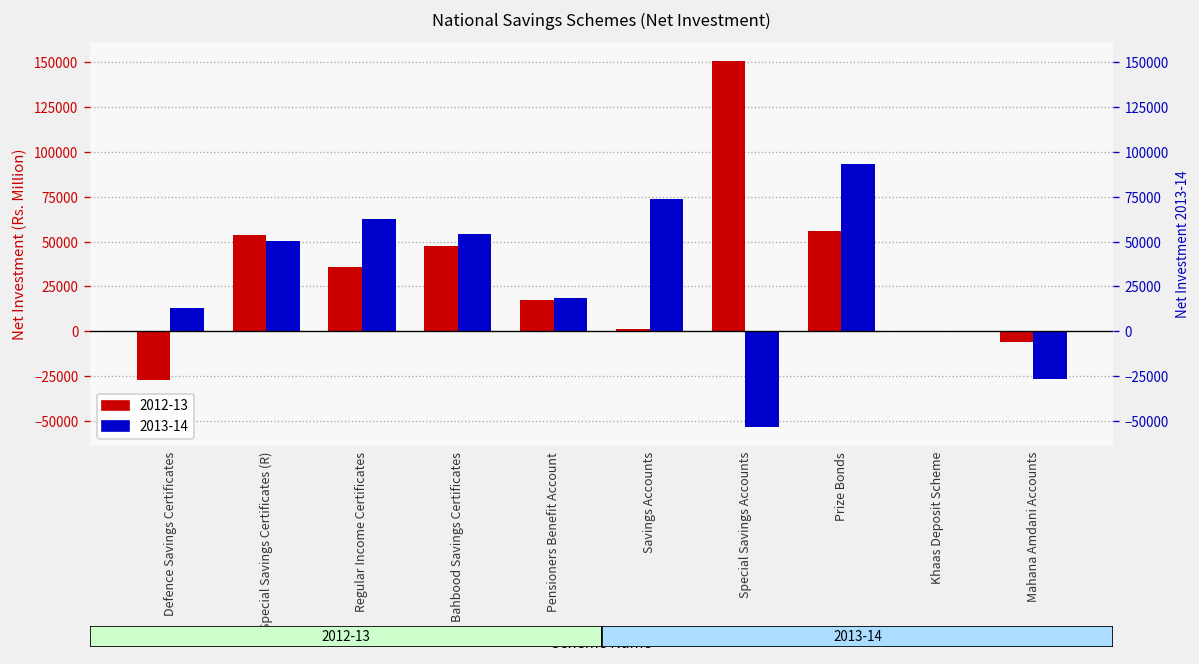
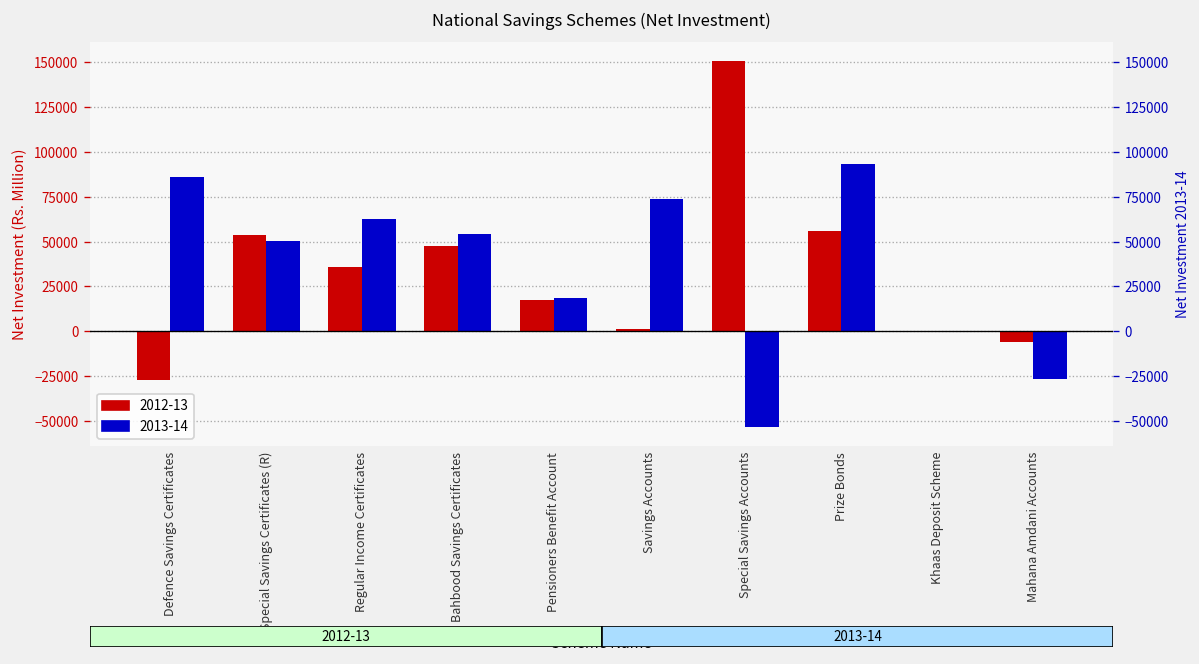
2013-14, Defence Savings Certificates: 13000 -> 86000
